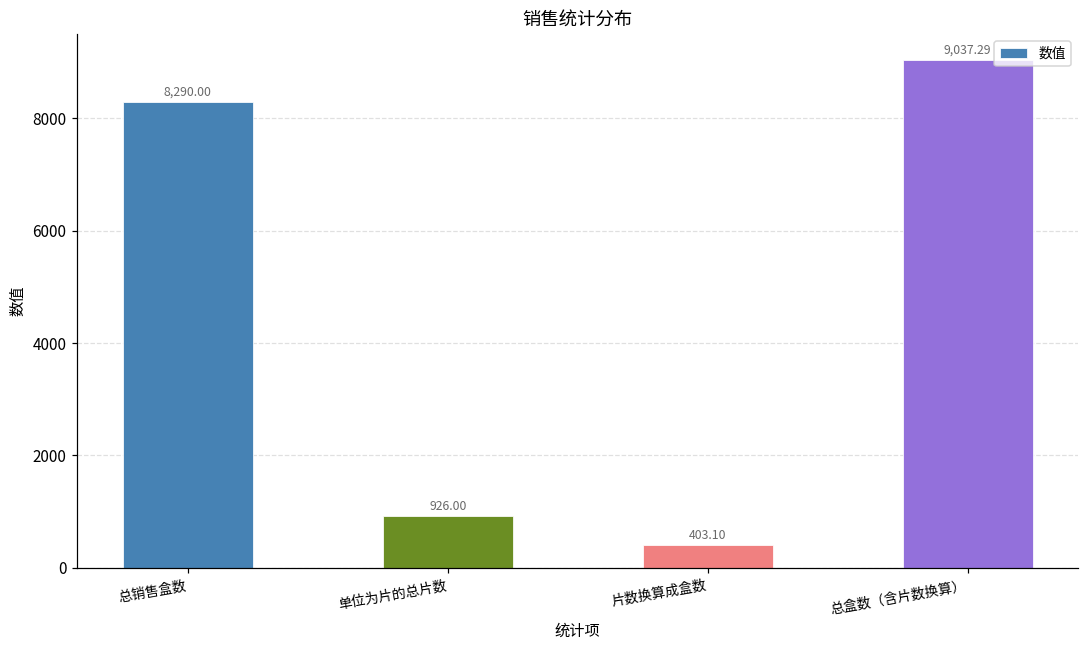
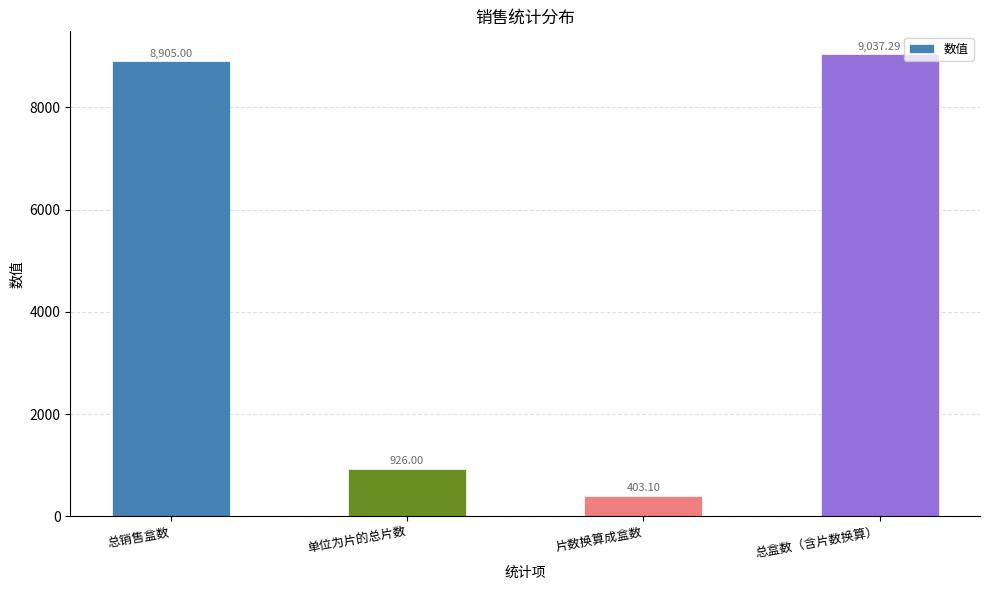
总销售盒数: 8,290.00 -> 8,905.00
